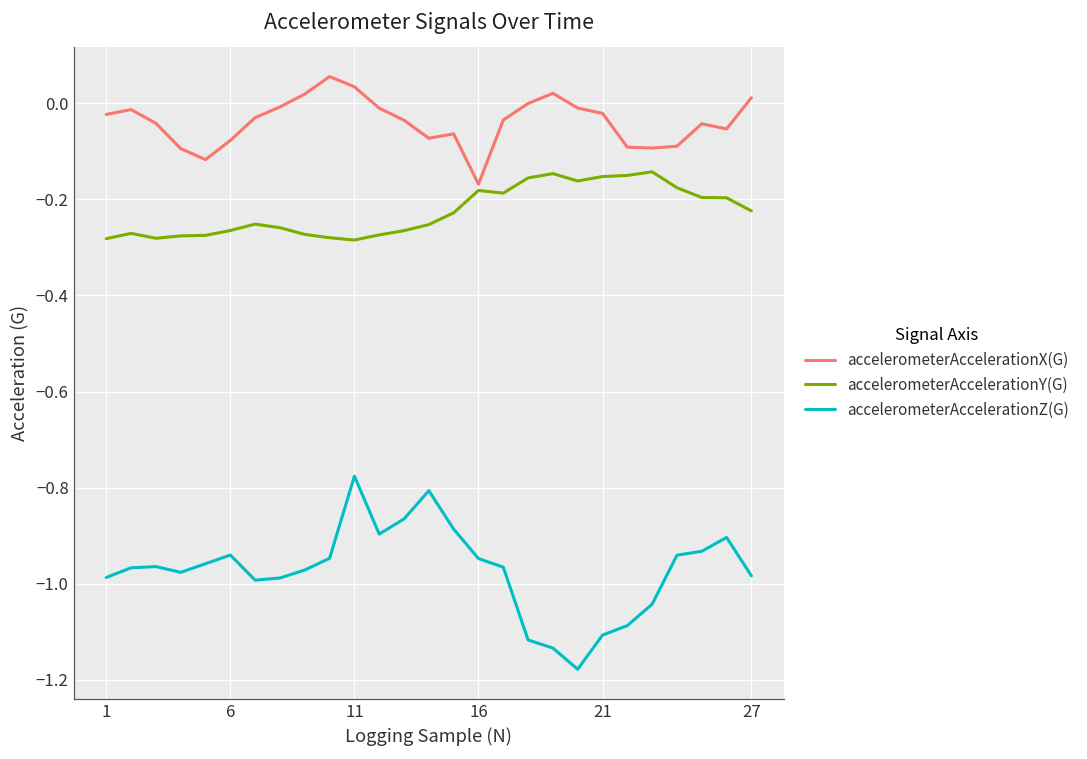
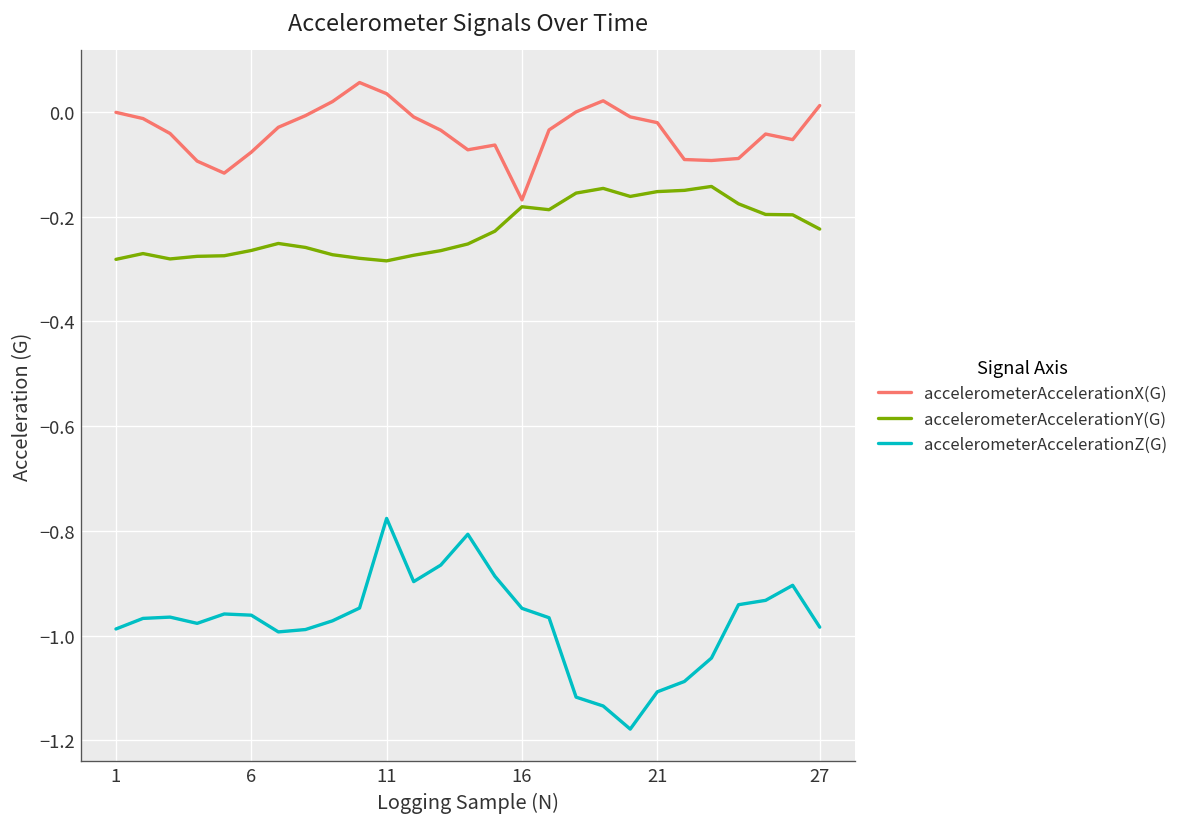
accelerometerAccelerationX(G), 1: -0.02 -> 0.00
accelerometerAccelerationZ(G), 6: -0.94 -> -0.96
